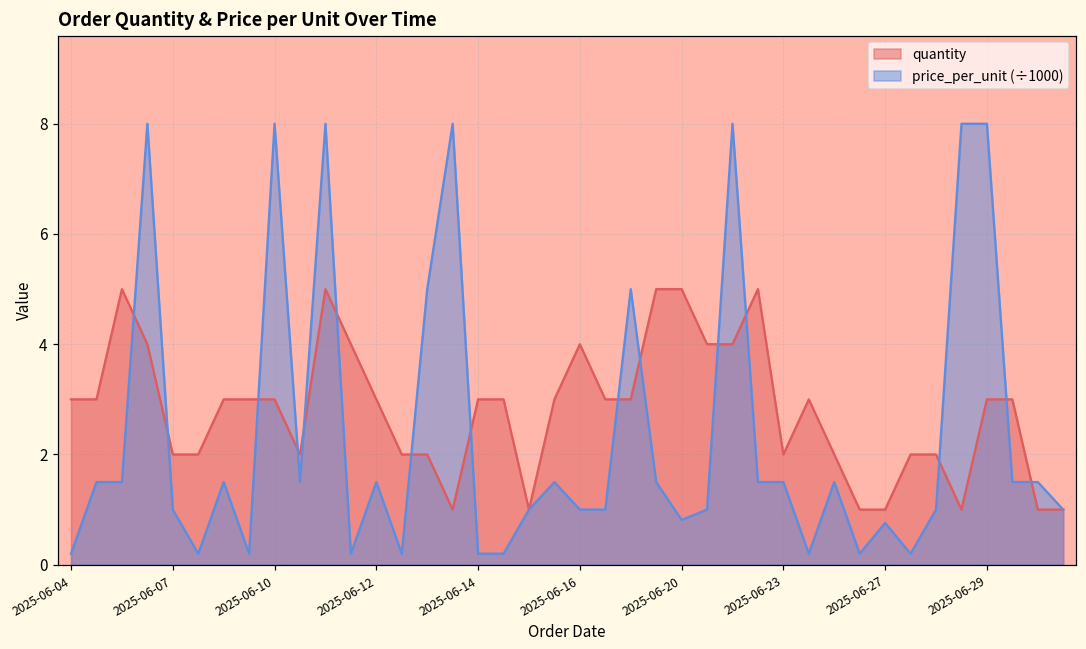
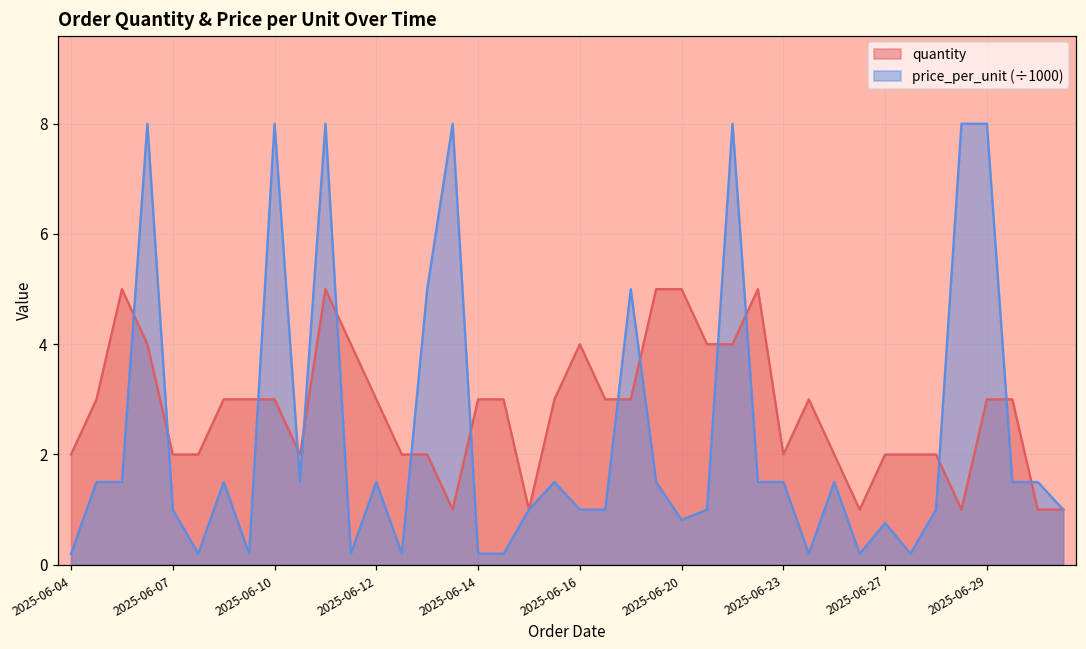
quantity, 2025-06-04: 3 -> 2
quantity, 2025-06-27: 1 -> 2
